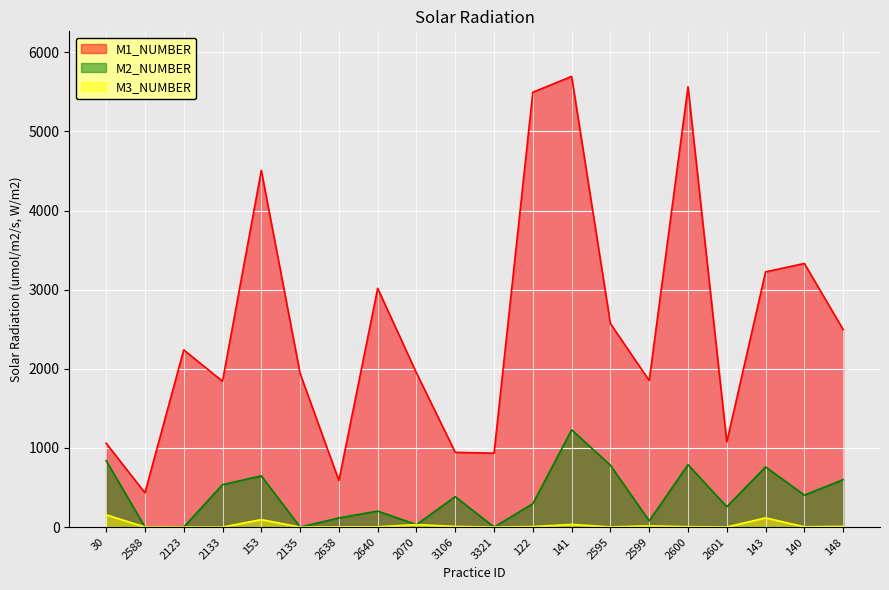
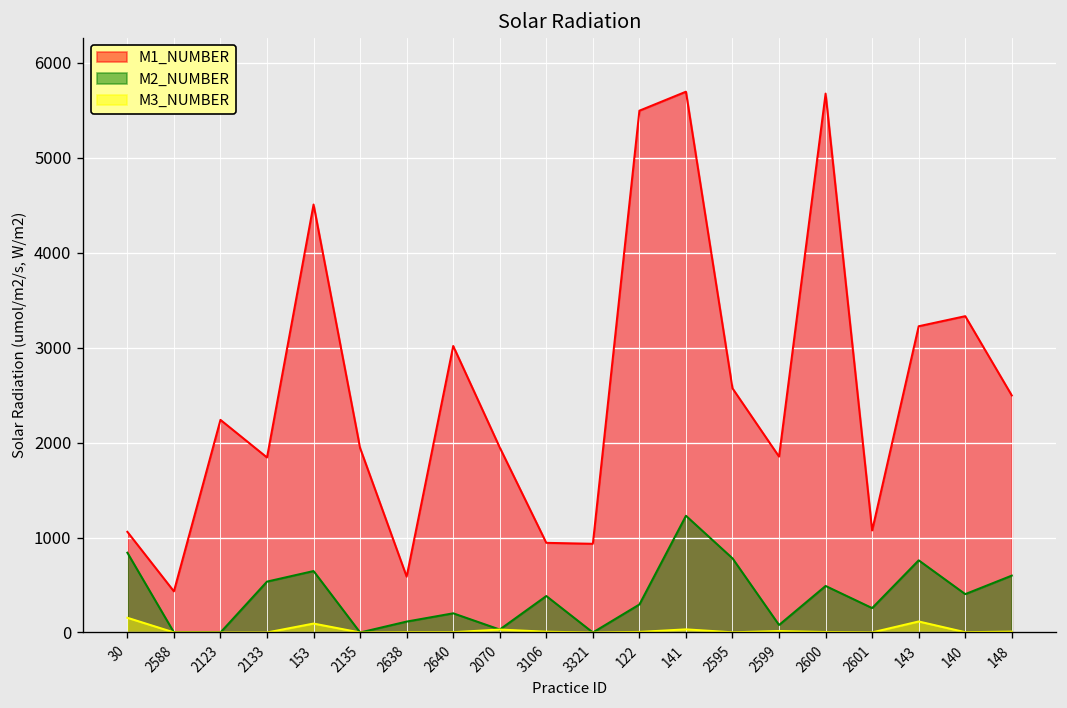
M1_NUMBER, 2600: 5600 -> 5700
M2_NUMBER, 2600: 800 -> 500
